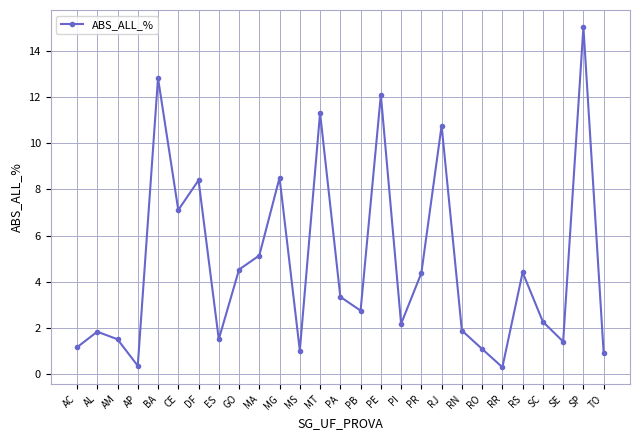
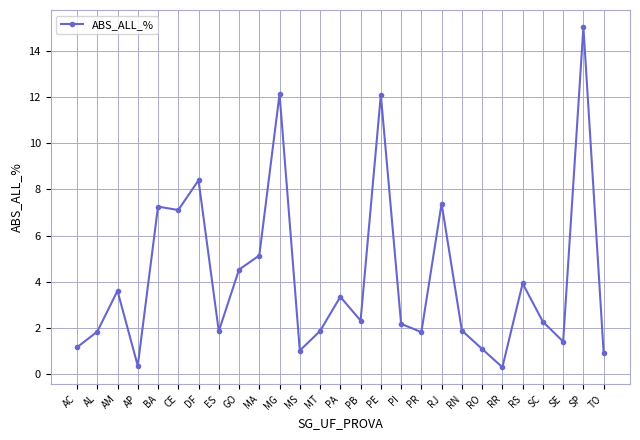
AM: 1.5 -> 3.6
BA: 12.8 -> 7.3
ES: 1.5 -> 1.9
MG: 8.5 -> 12.1
MT: 11.3 -> 1.9
PB: 2.8 -> 2.3
PR: 4.4 -> 1.8
RJ: 10.8 -> 7.4
RS: 4.4 -> 3.9
